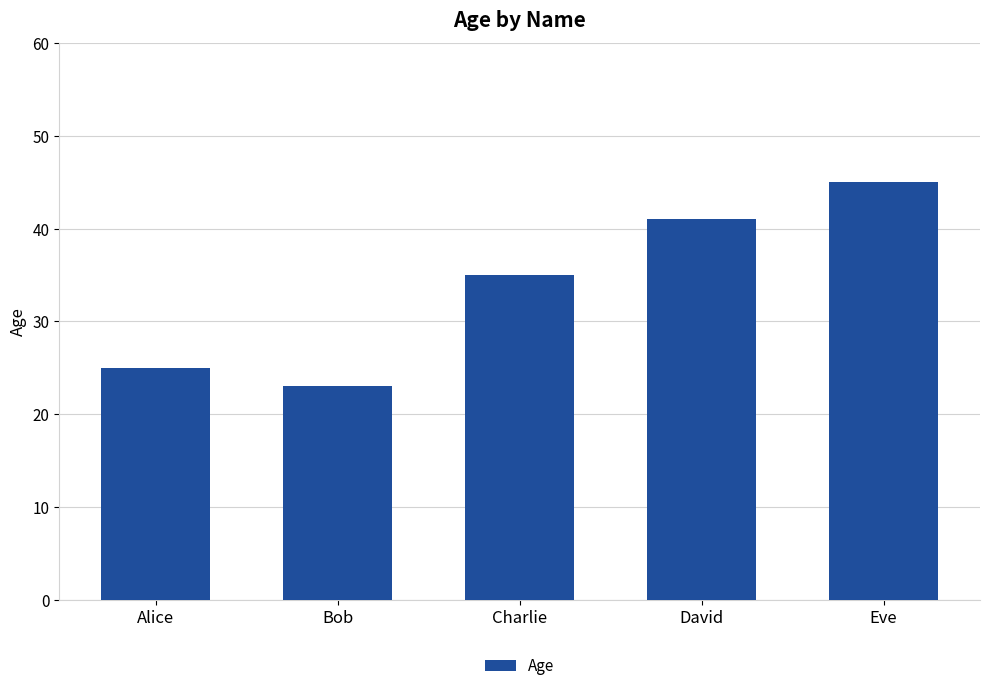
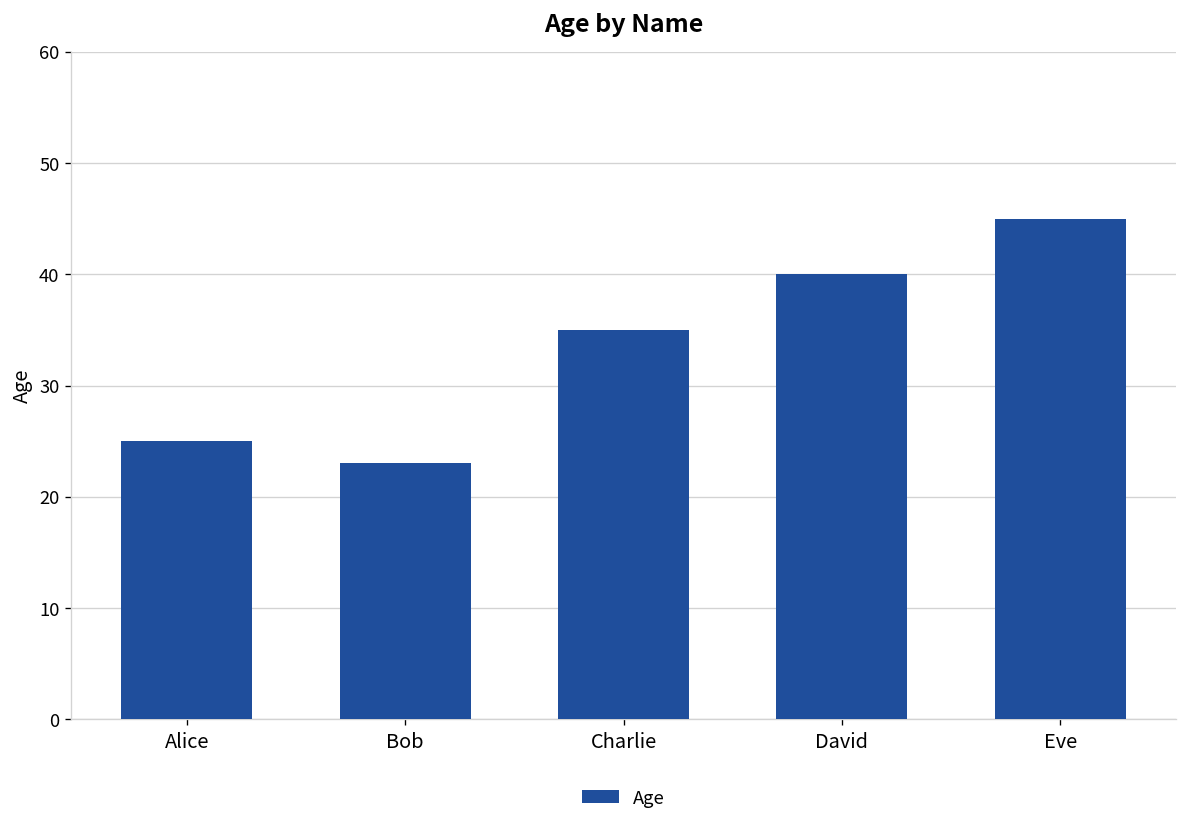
David: 41 -> 40
